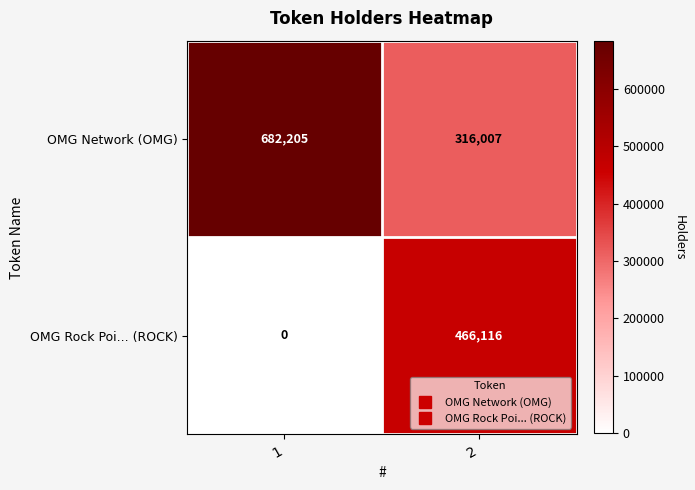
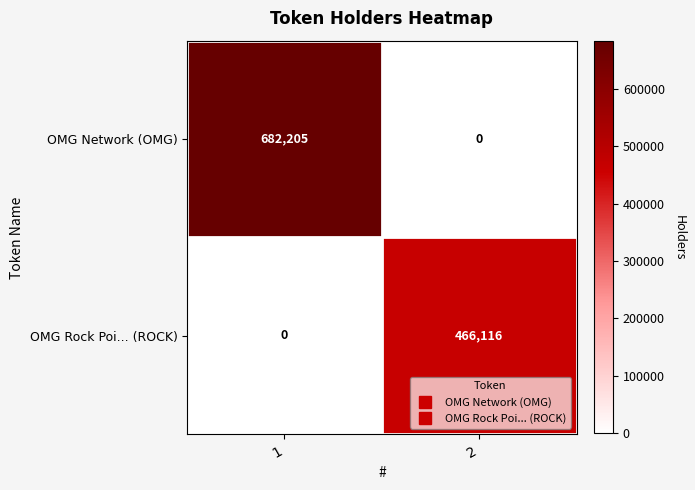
OMG Network (OMG), 2: 316,007 -> 0
